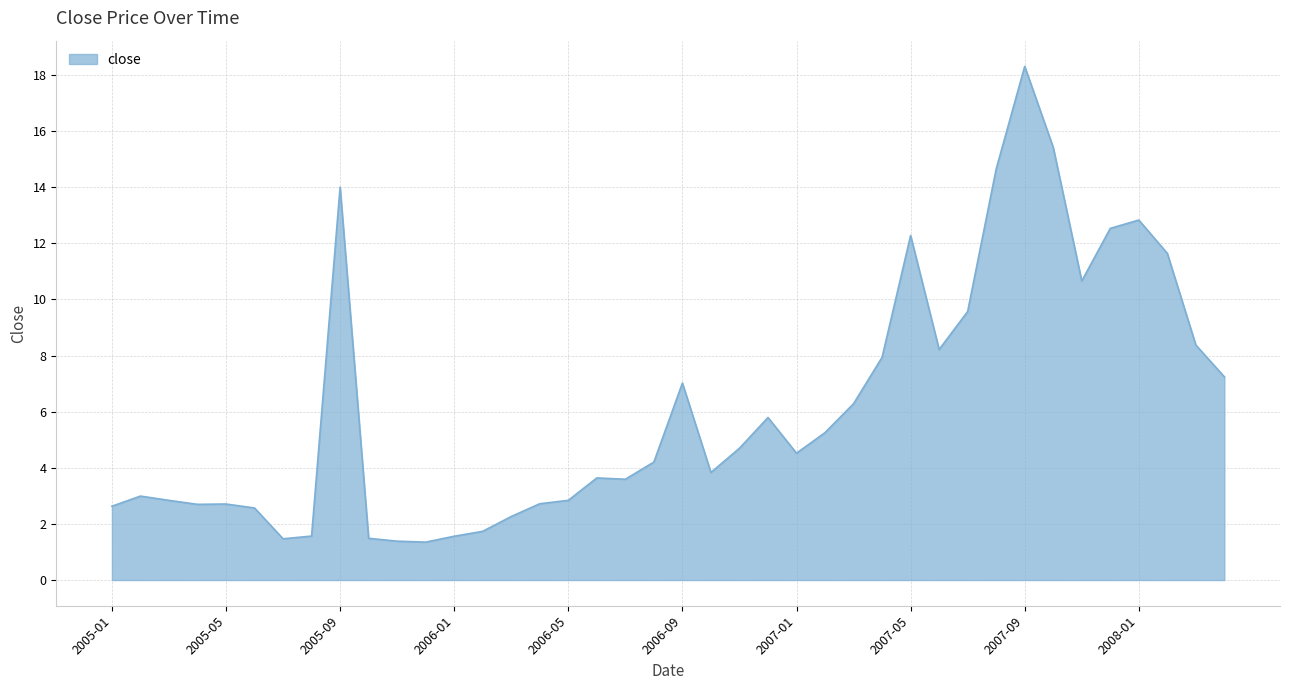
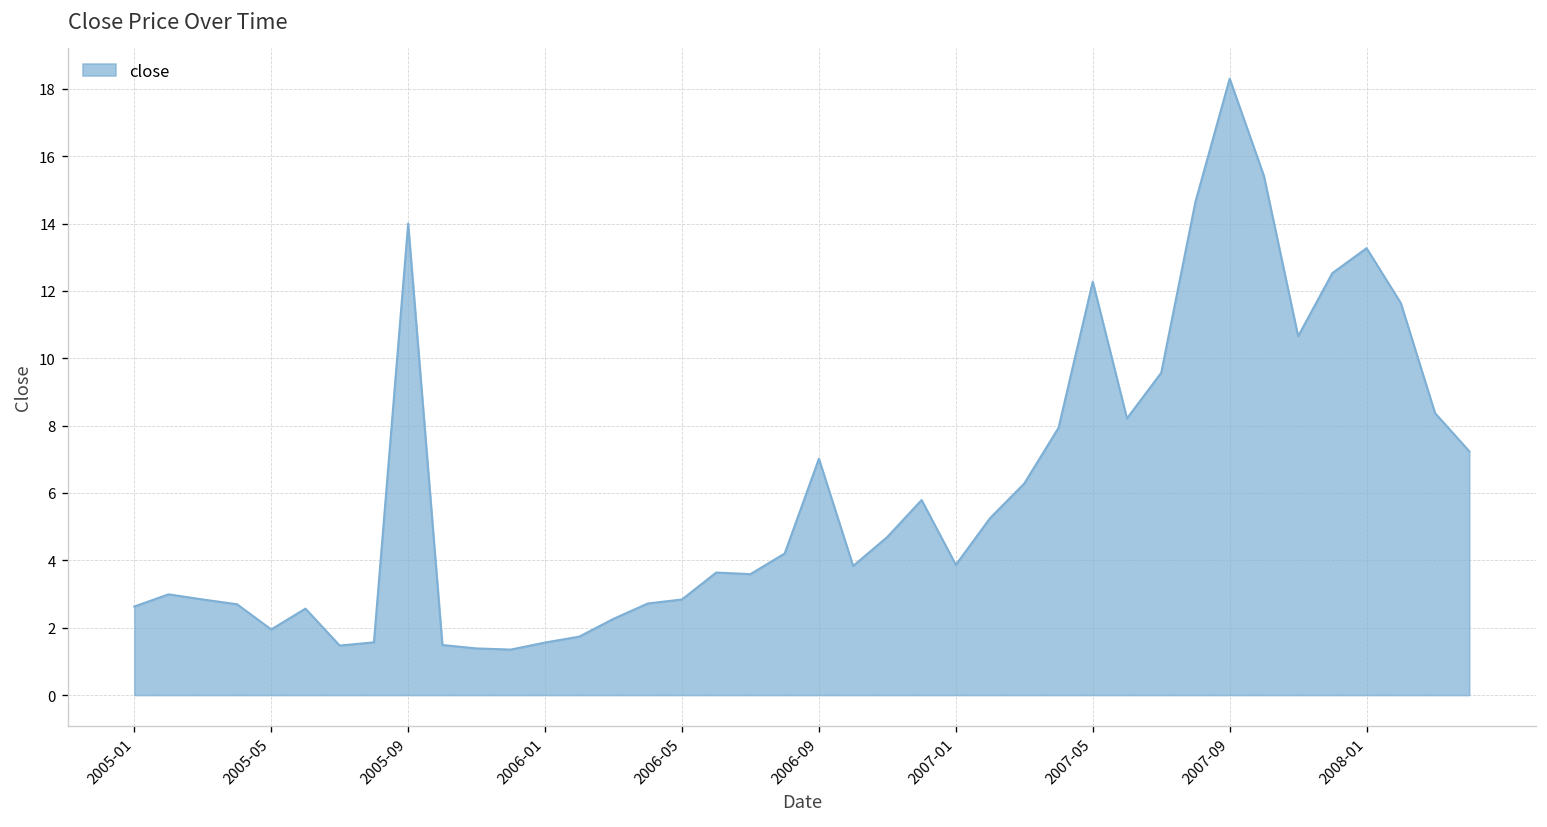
2005-05: 2.7 -> 1.9
2007-01: 4.5 -> 3.9
2008-01: 12.8 -> 13.3
